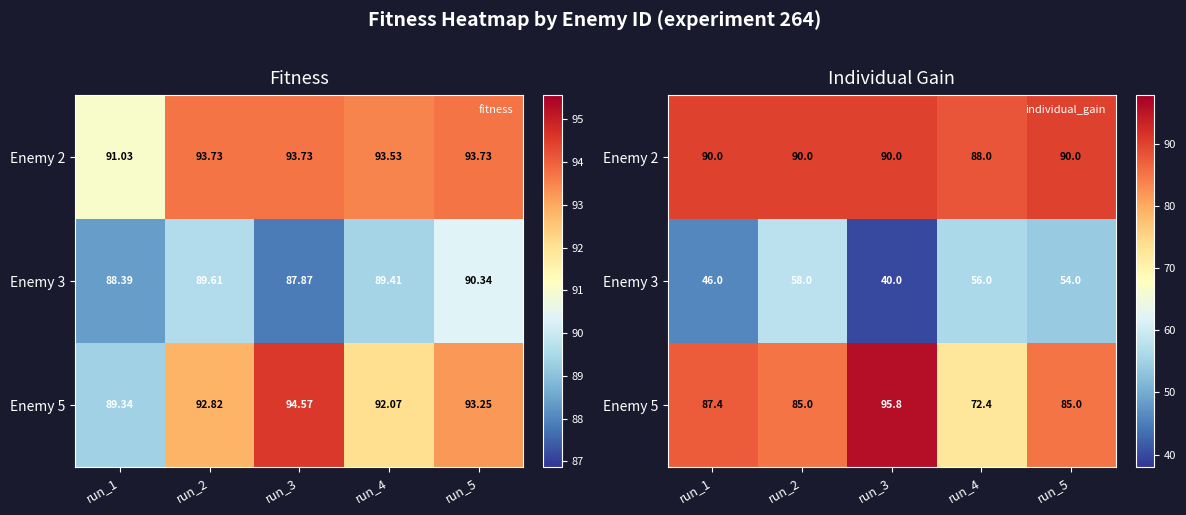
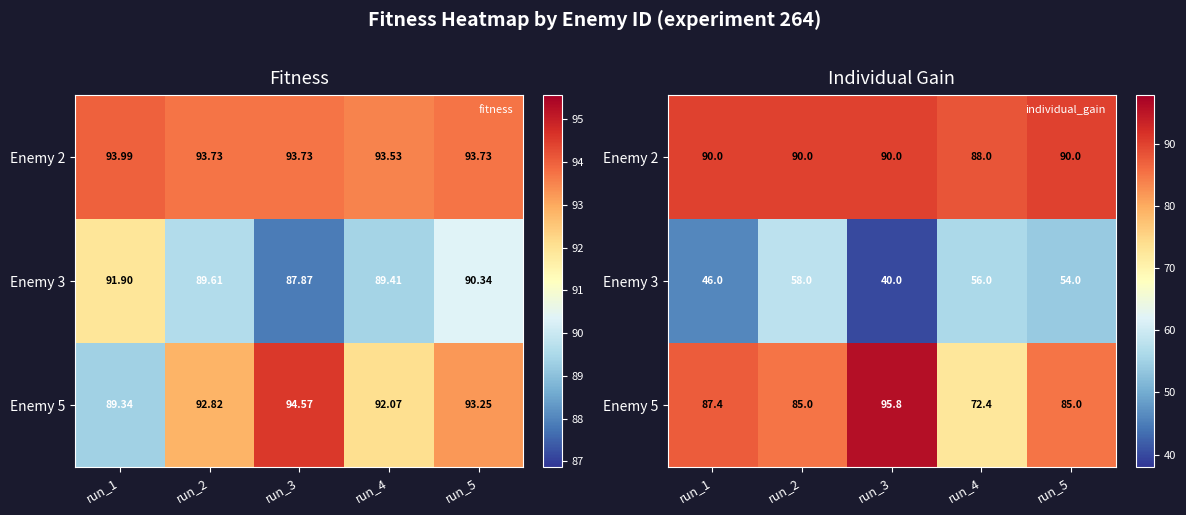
Fitness, Enemy 2, run_1: 91.03 -> 93.99
Fitness, Enemy 3, run_1: 88.39 -> 91.90
